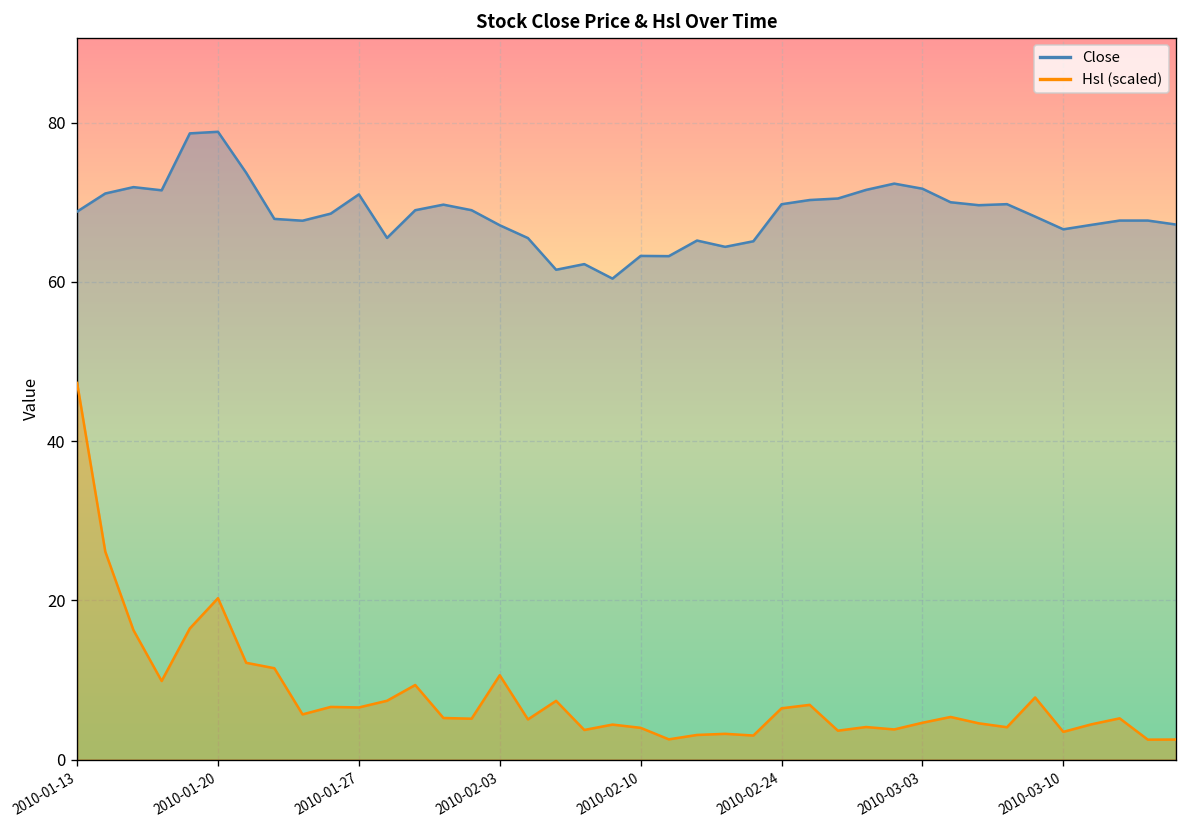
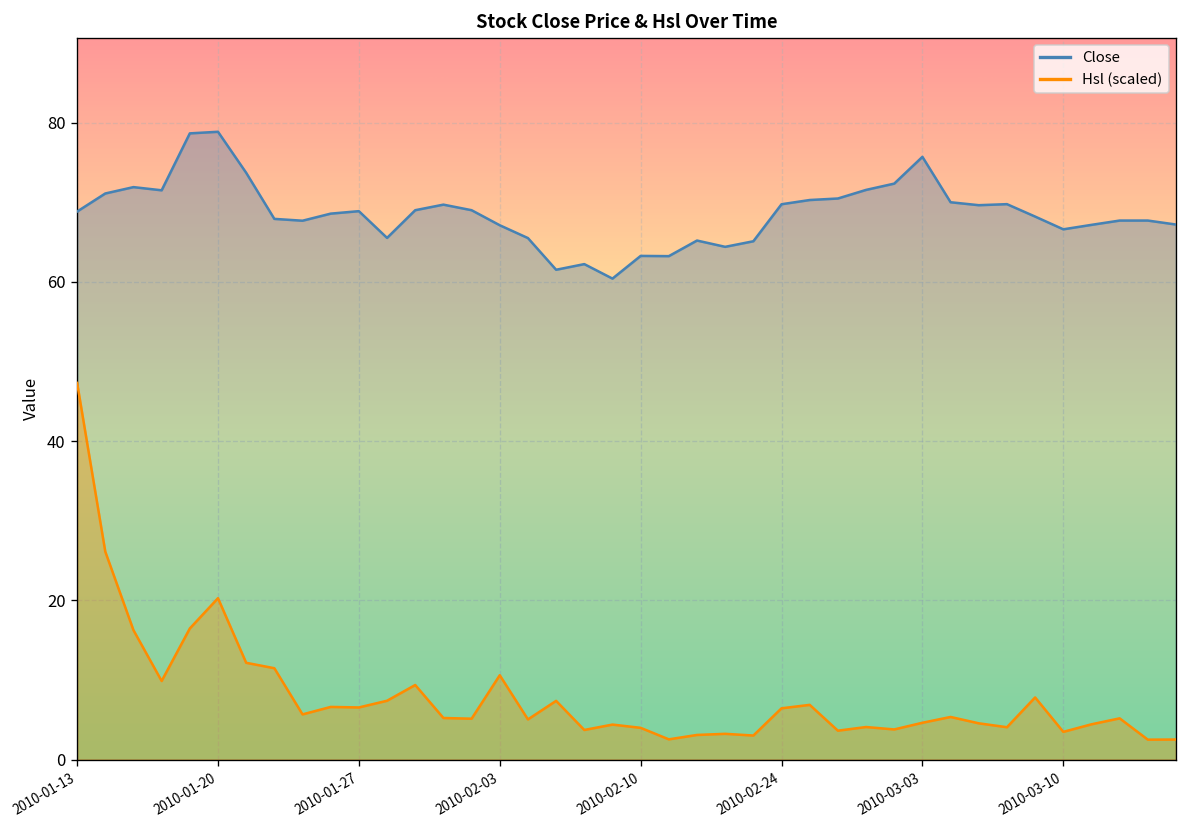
Close, 2010-01-27: 71 -> 69
Close, 2010-03-03: 72 -> 76
